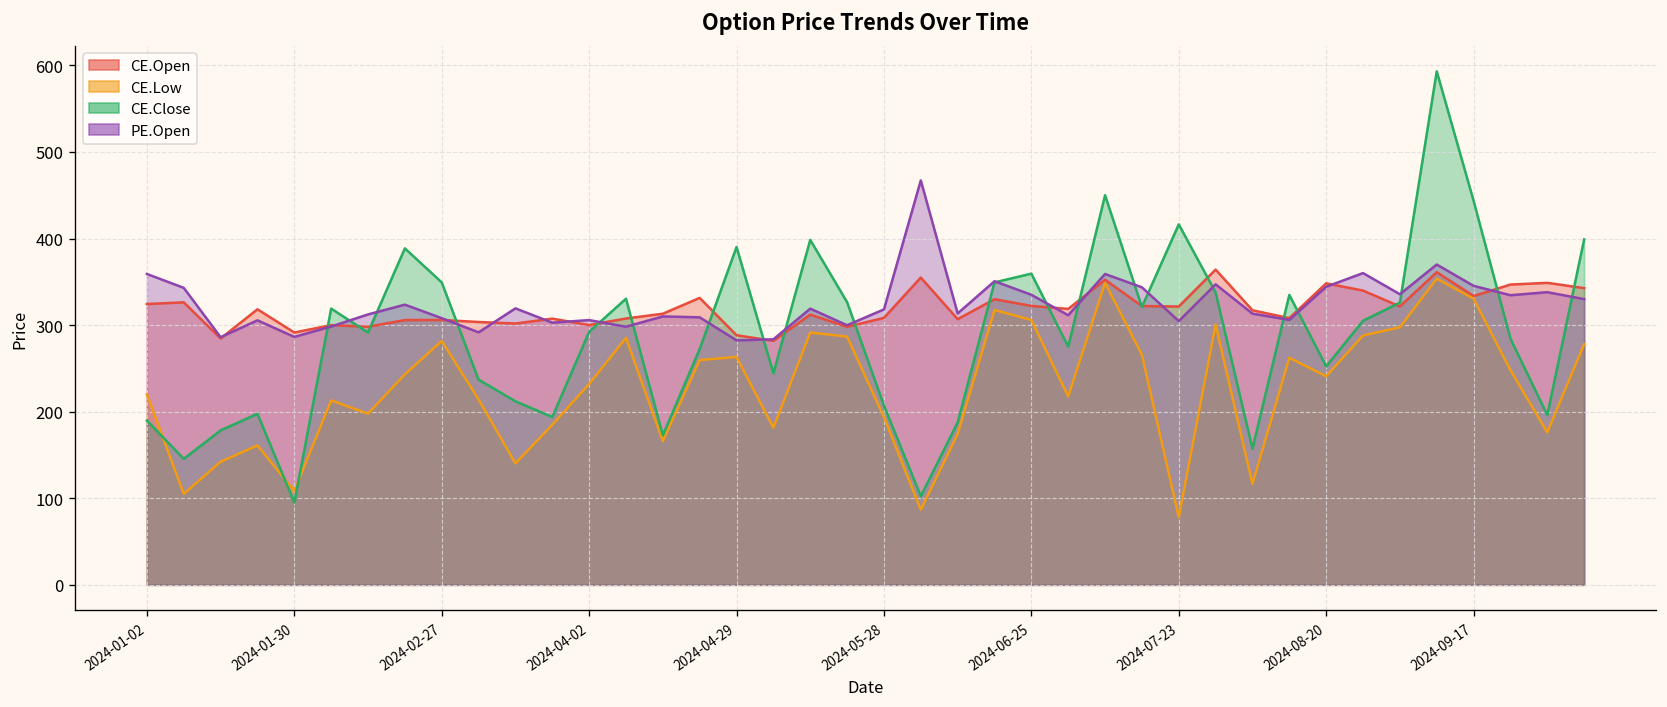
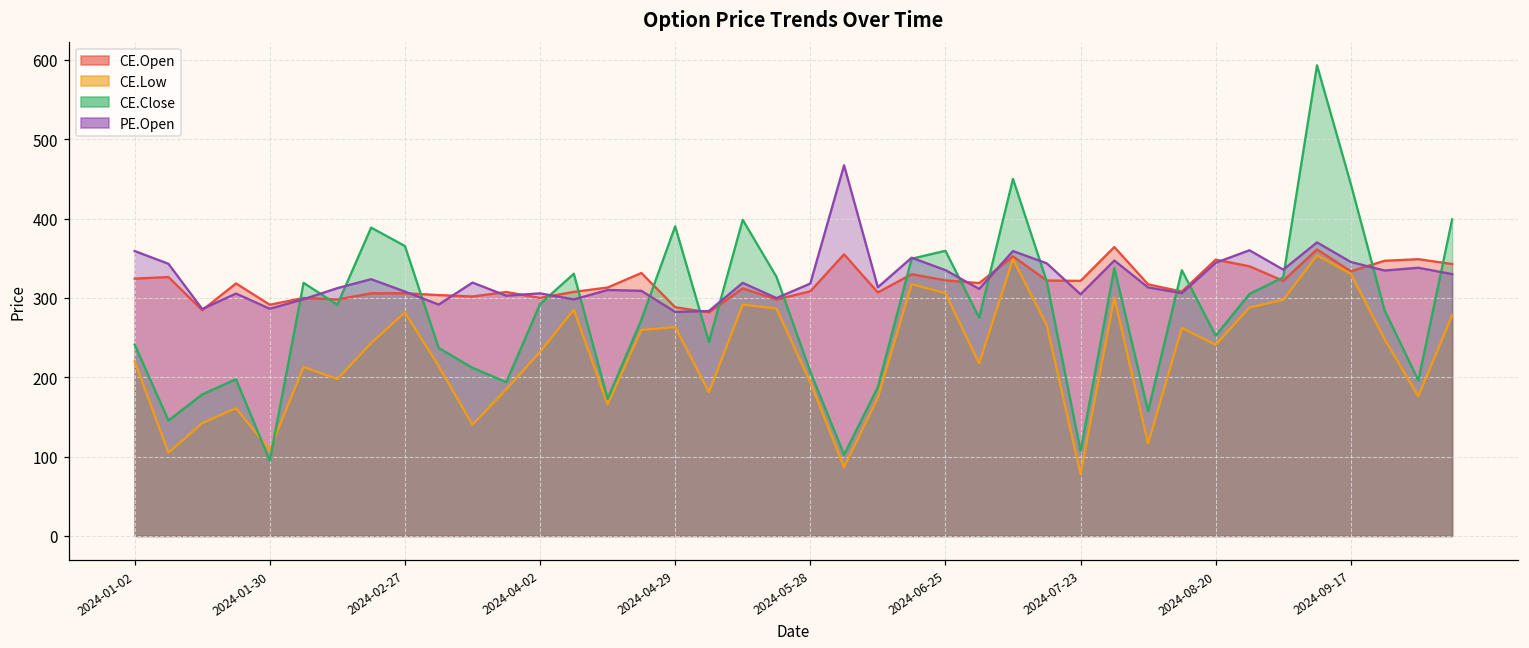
CE.Close, 2024-01-02: 190 -> 240
CE.Close, 2024-02-27: 350 -> 370
CE.Close, 2024-07-23: 420 -> 110
